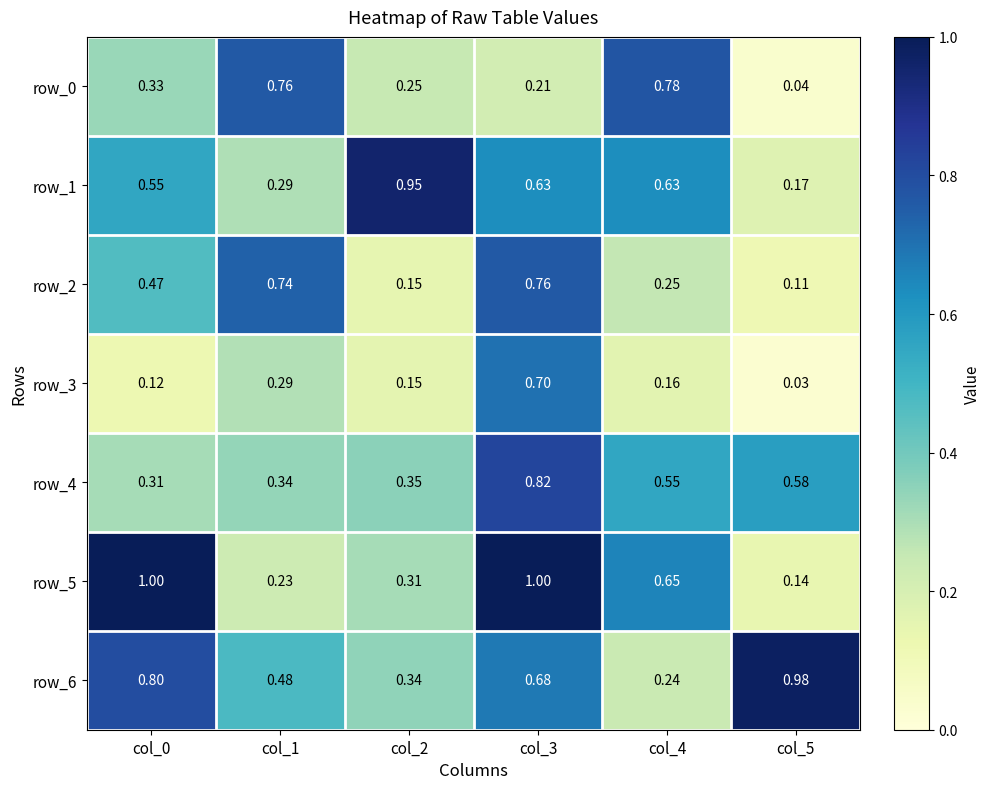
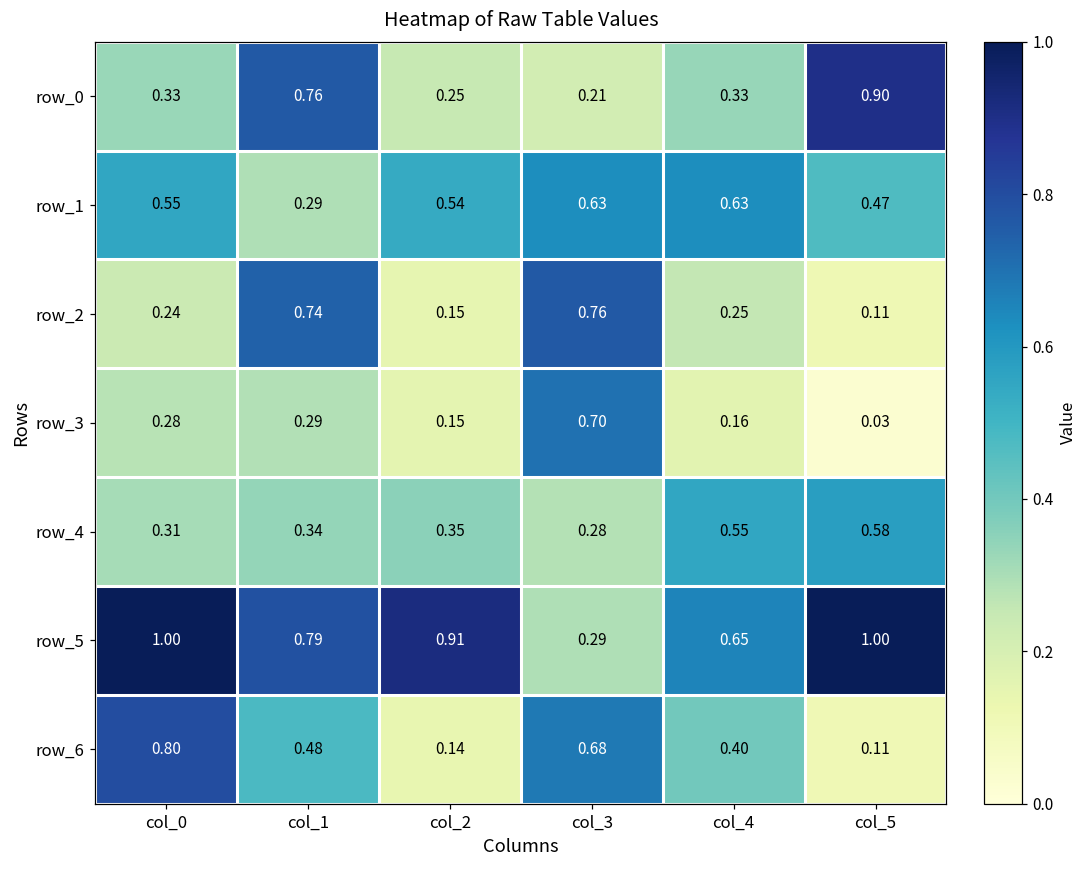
row_0, col_4: 0.78 -> 0.33
row_0, col_5: 0.04 -> 0.90
row_1, col_2: 0.95 -> 0.54
row_1, col_5: 0.17 -> 0.47
row_2, col_0: 0.47 -> 0.24
row_3, col_0: 0.12 -> 0.28
row_4, col_3: 0.82 -> 0.28
row_5, col_1: 0.23 -> 0.79
row_5, col_2: 0.31 -> 0.91
row_5, col_3: 1.00 -> 0.29
row_5, col_5: 0.14 -> 1.00
row_6, col_2: 0.34 -> 0.14
row_6, col_4: 0.24 -> 0.40
row_6, col_5: 0.98 -> 0.11
